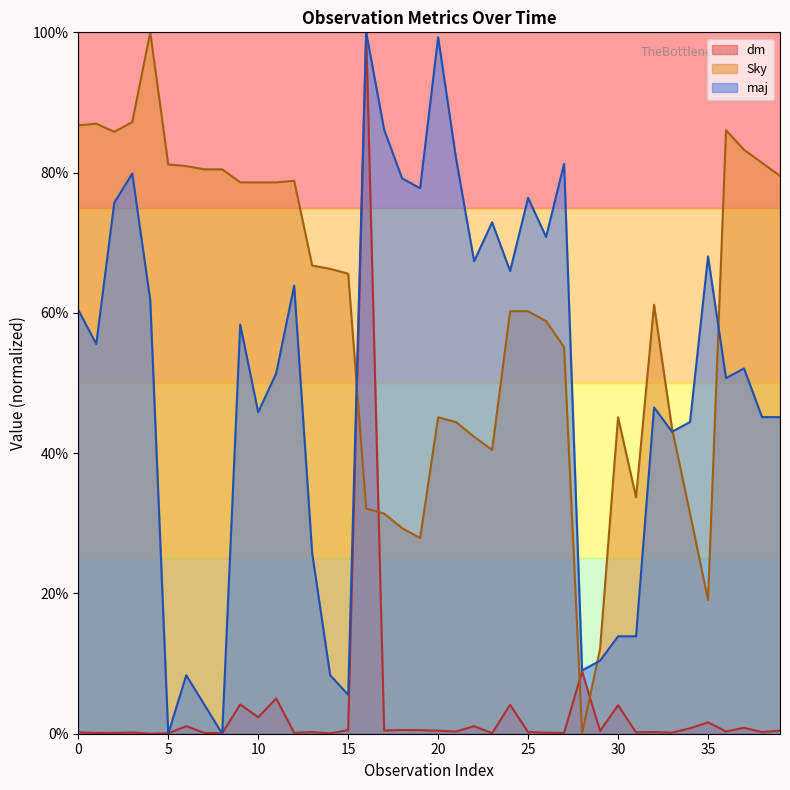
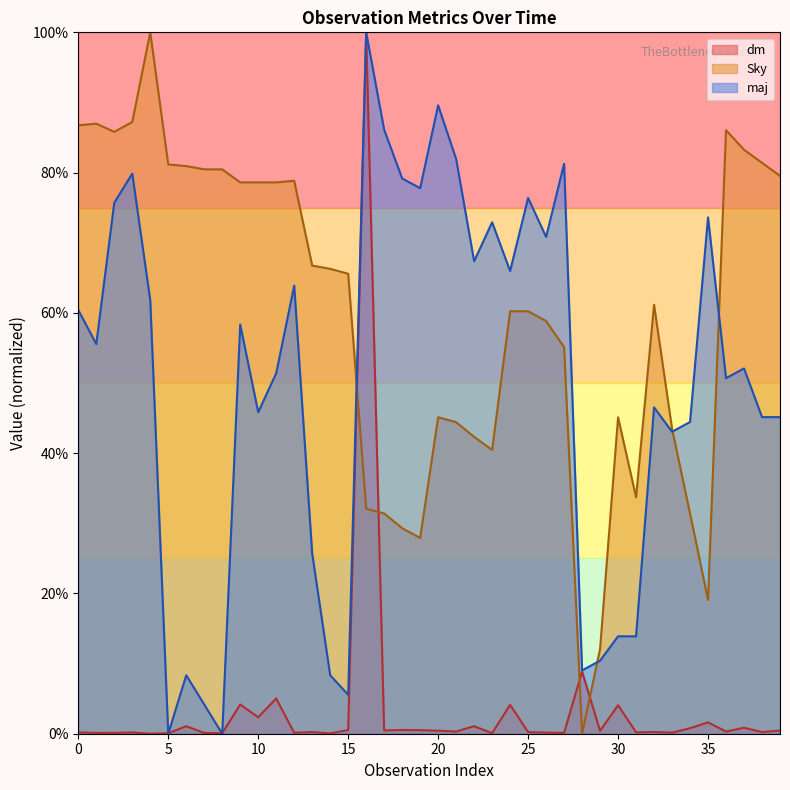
maj, 20: 99% -> 90%
maj, 35: 68% -> 74%
